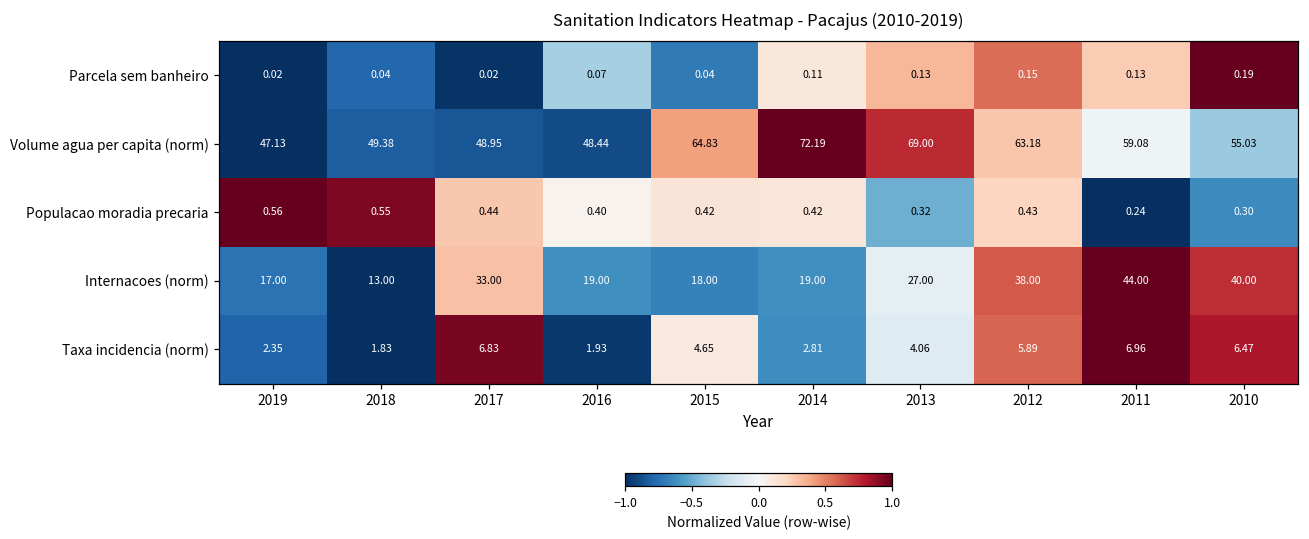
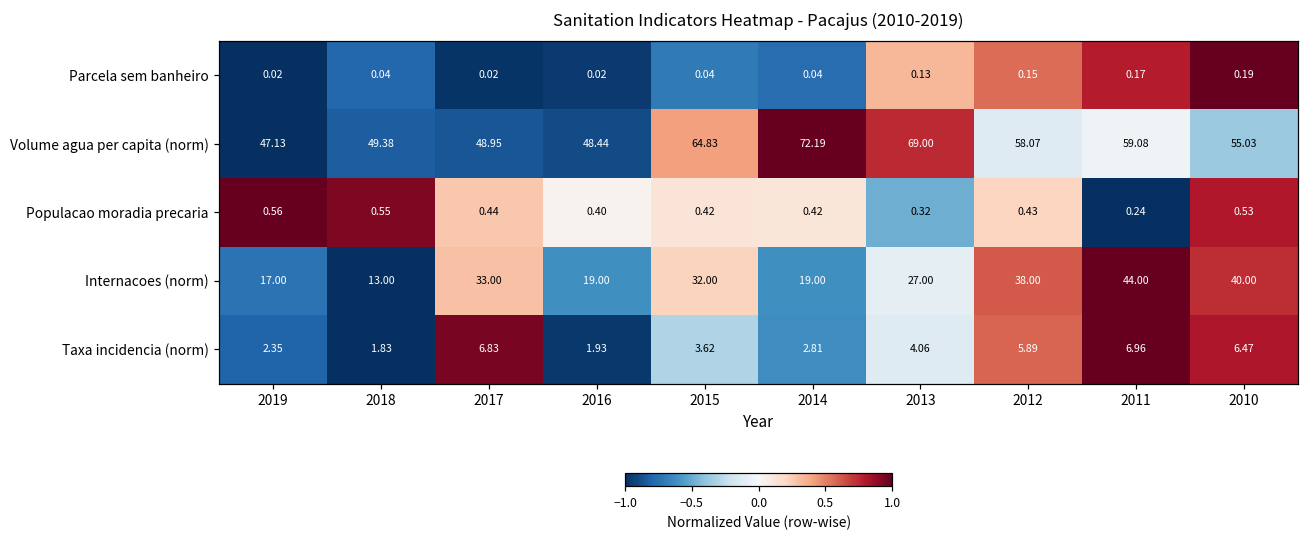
Parcela sem banheiro, 2016: 0.07 -> 0.02
Parcela sem banheiro, 2014: 0.11 -> 0.04
Parcela sem banheiro, 2011: 0.13 -> 0.17
Volume agua per capita (norm), 2012: 63.18 -> 58.07
Populacao moradia precaria, 2010: 0.30 -> 0.53
Internacoes (norm), 2015: 18.00 -> 32.00
Taxa incidencia (norm), 2015: 4.65 -> 3.62
